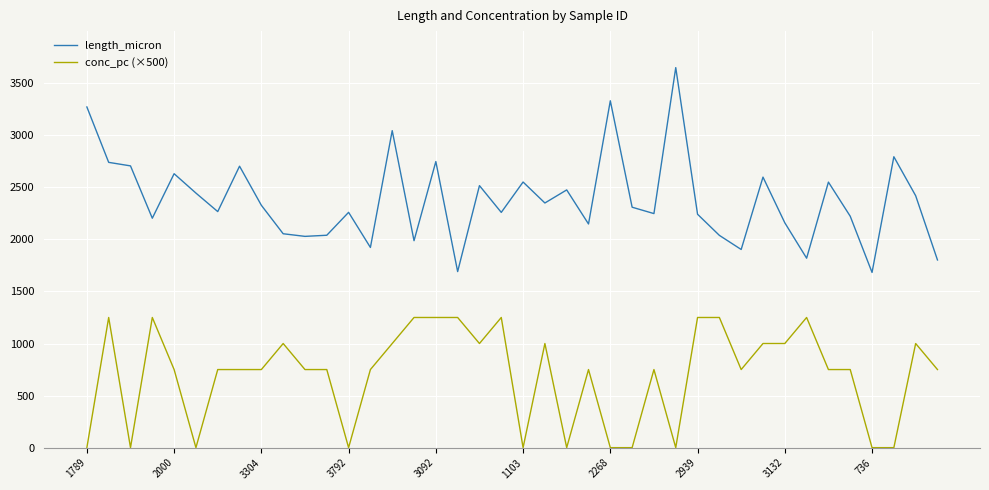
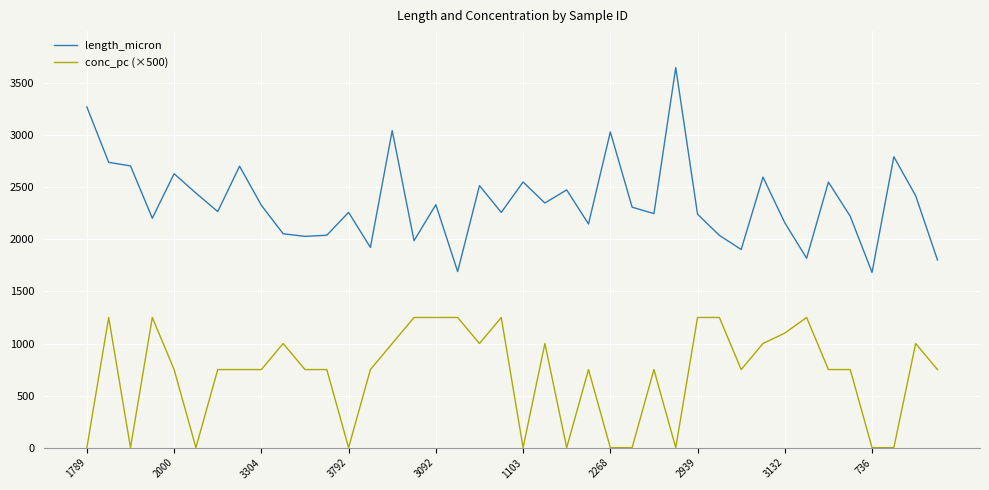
length_micron, 3092: 2750 -> 2330
length_micron, 2268: 3330 -> 3030
conc_pc (×500), 3132: 1000 -> 1100
